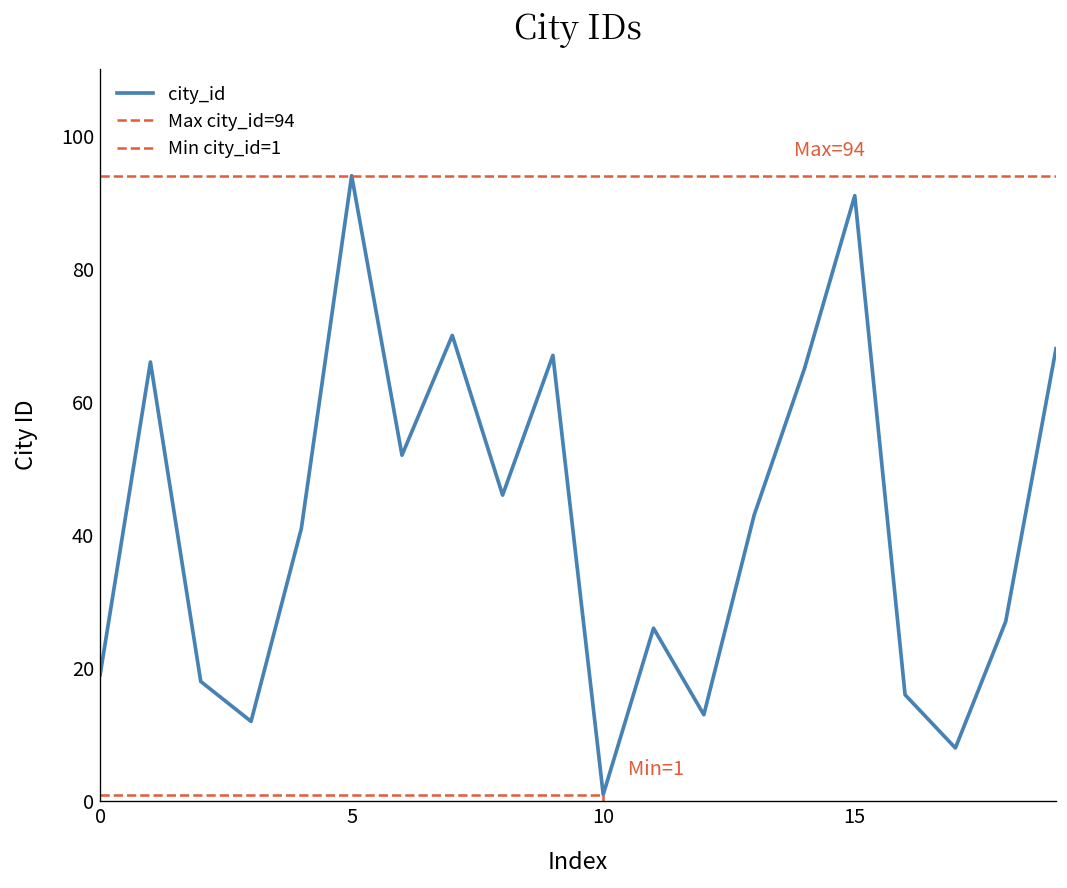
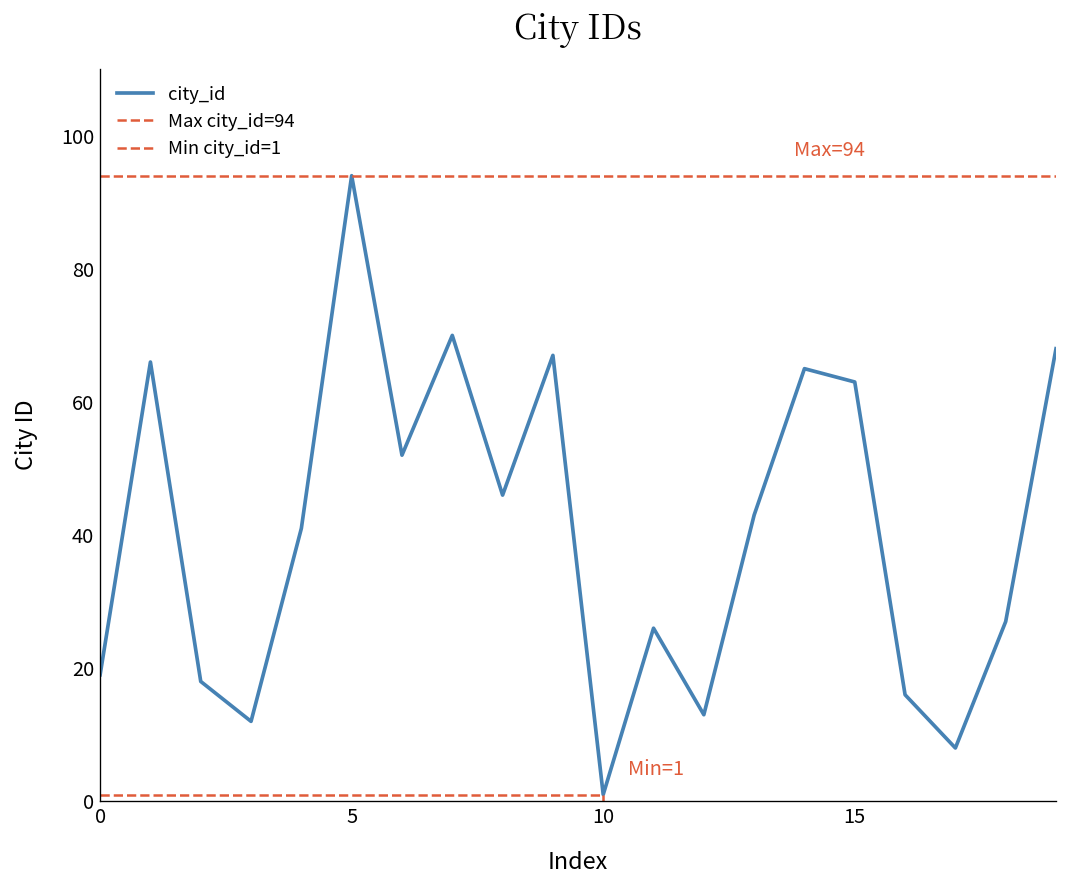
15: 91 -> 63
